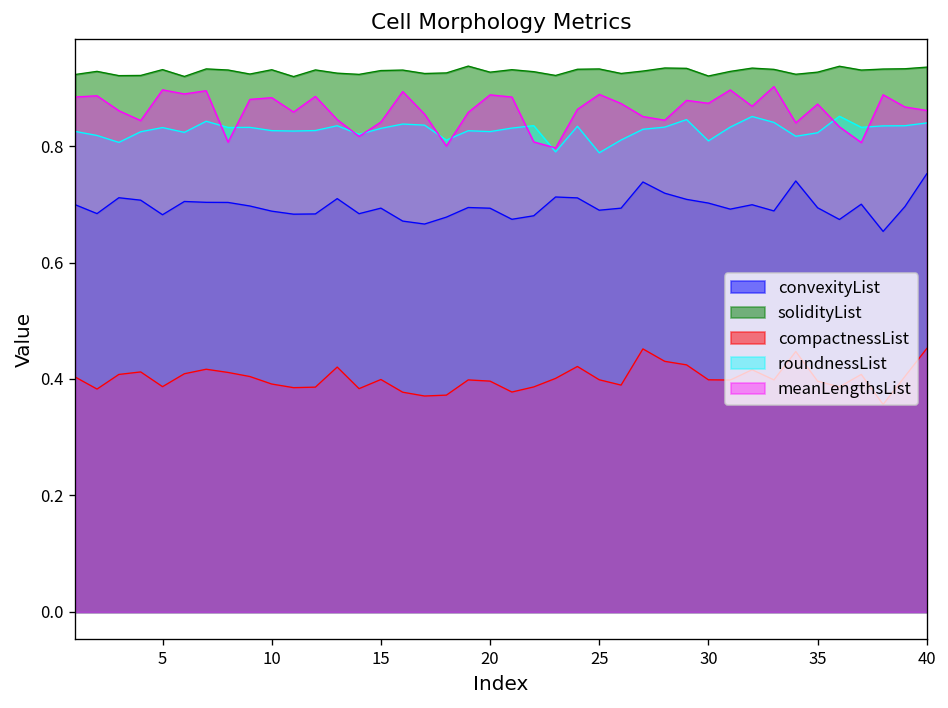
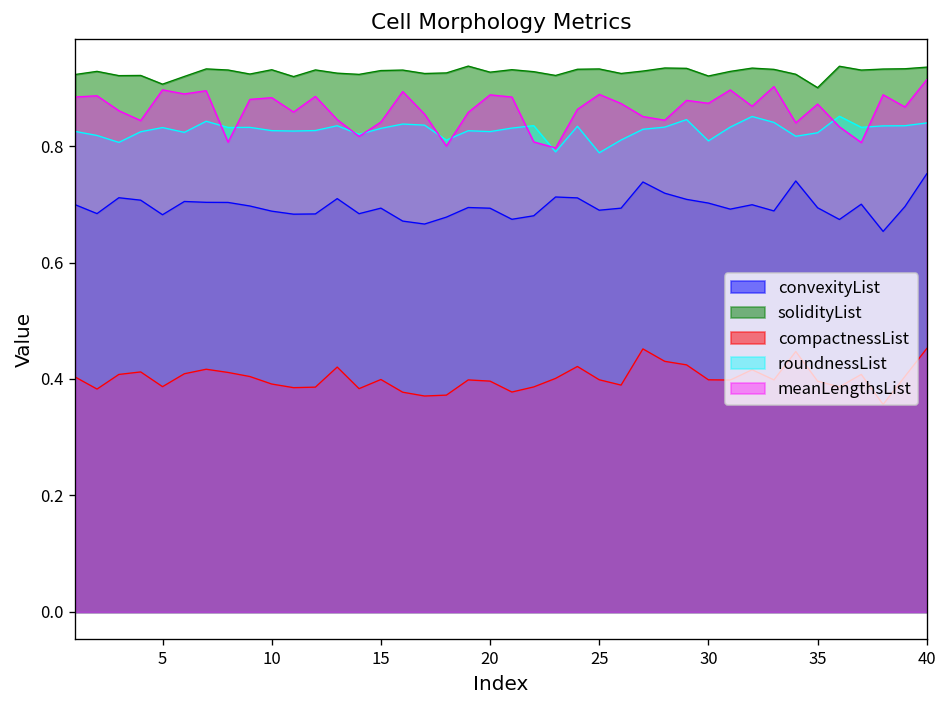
solidityList, 5: 0.93 -> 0.91
solidityList, 35: 0.93 -> 0.90
meanLengthsList, 40: 0.86 -> 0.91
